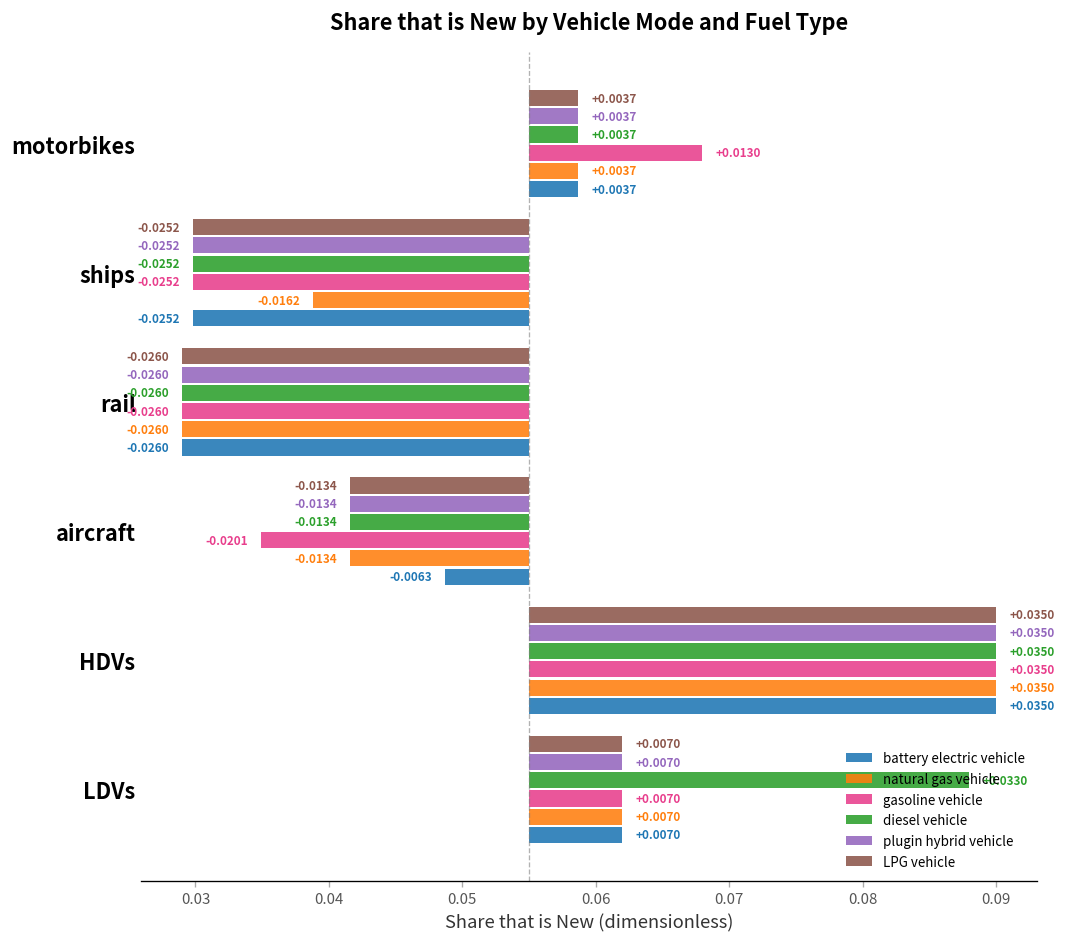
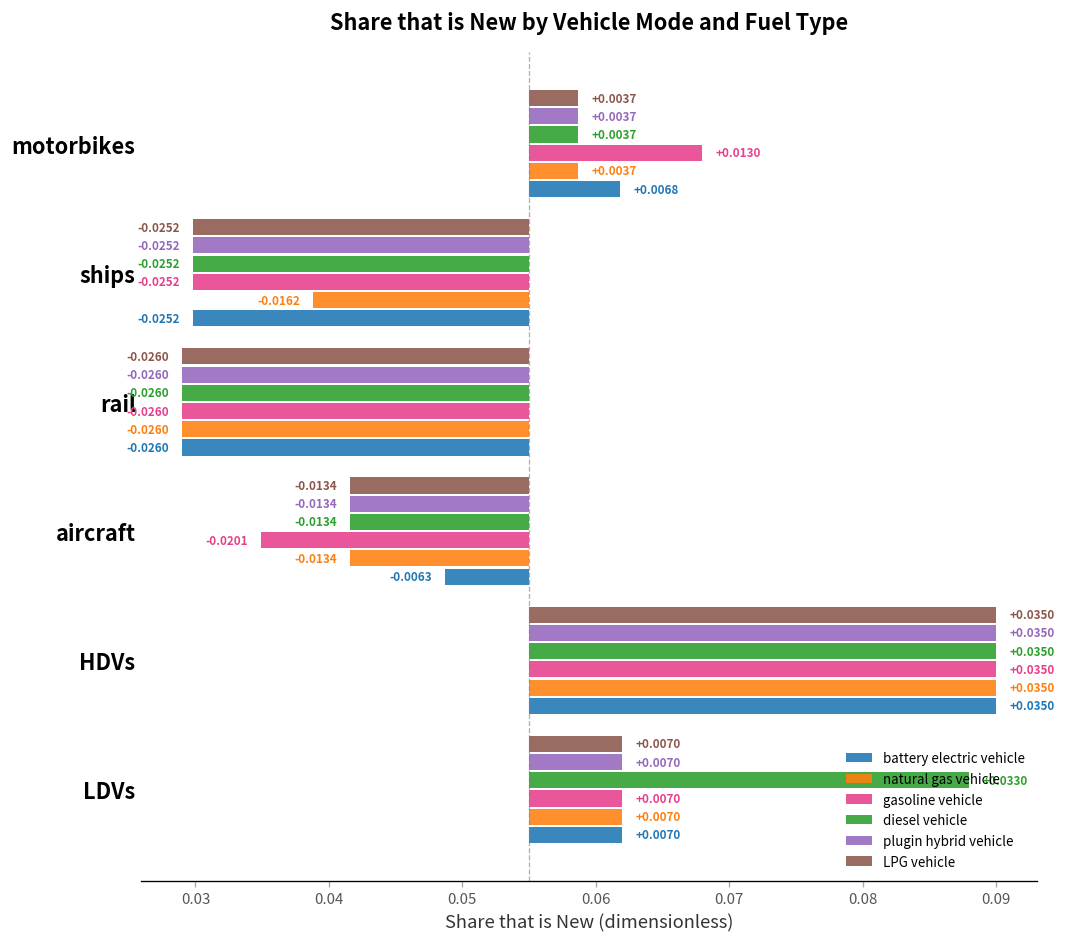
battery electric vehicle, motorbikes: +0.0037 -> +0.0068
